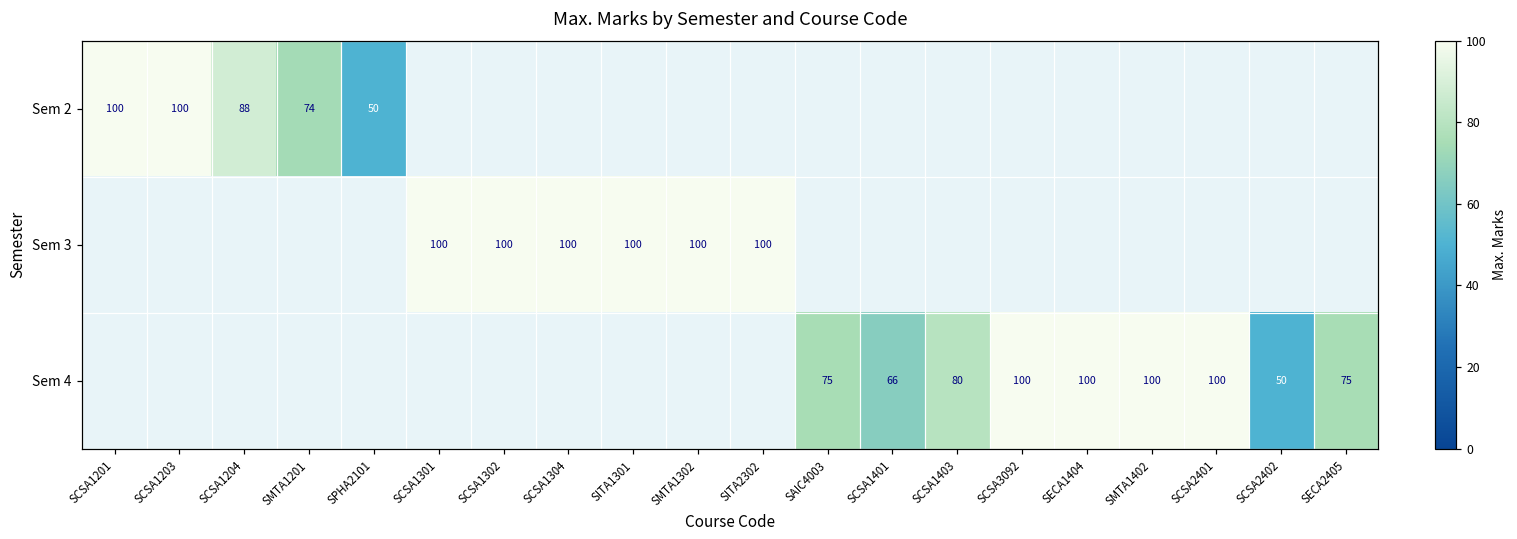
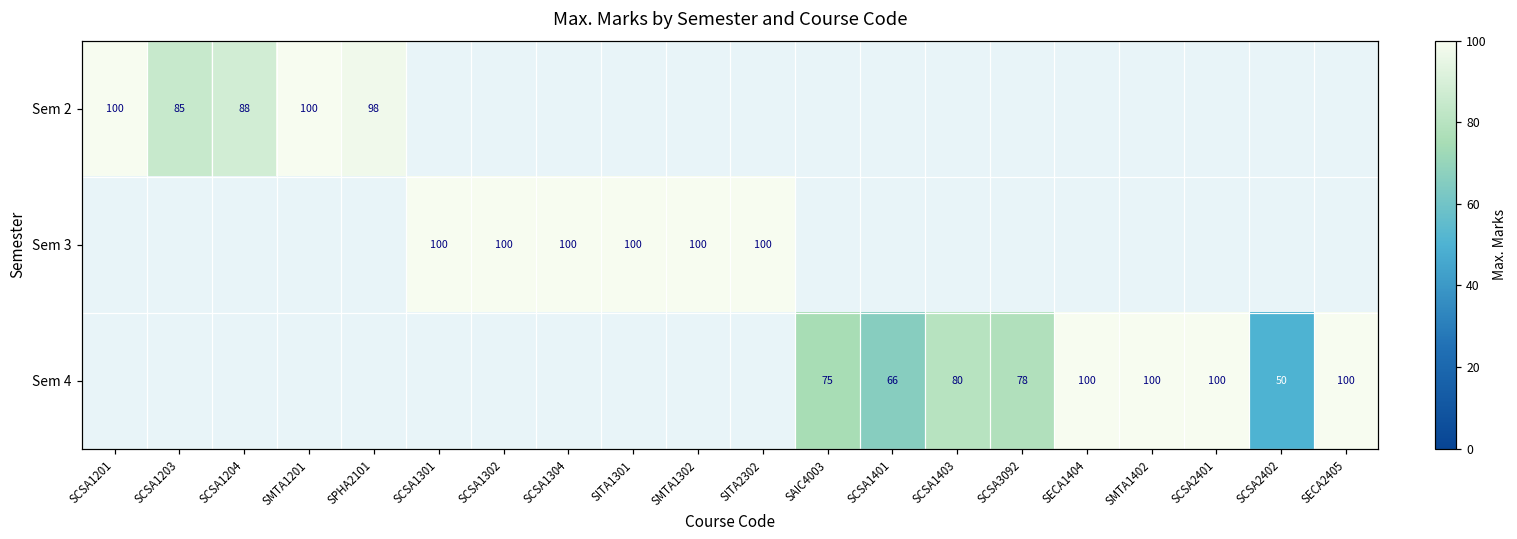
Sem 2, SCSA1203: 100 -> 85
Sem 2, SMTA1201: 74 -> 100
Sem 2, SPHA2101: 50 -> 98
Sem 4, SCSA3092: 100 -> 78
Sem 4, SECA2405: 75 -> 100
